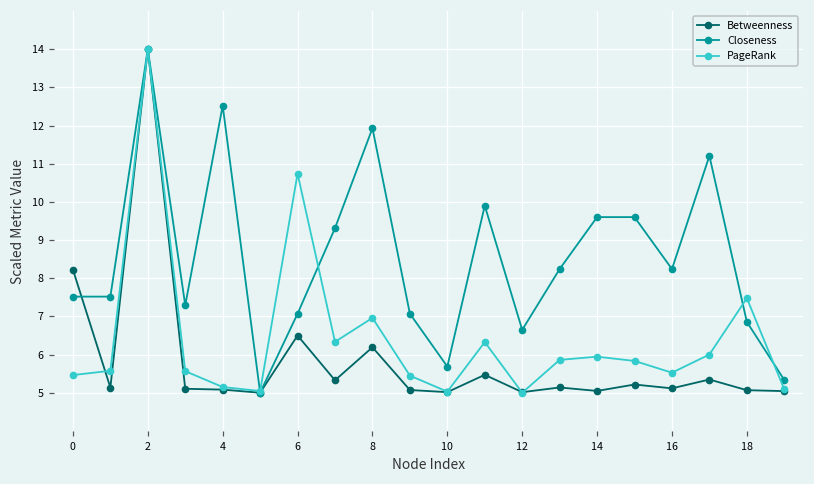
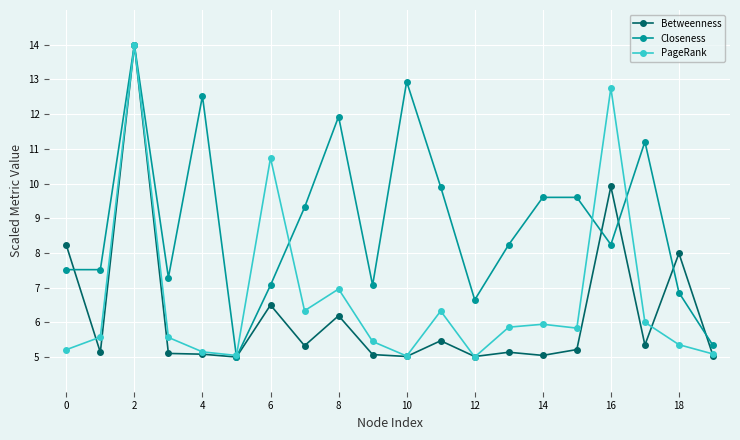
PageRank, 0: 5.5 -> 5.2
Closeness, 10: 5.7 -> 12.9
Betweenness, 16: 5.1 -> 9.9
PageRank, 16: 5.5 -> 12.8
Betweenness, 18: 5.1 -> 8.0
PageRank, 18: 7.5 -> 5.4
